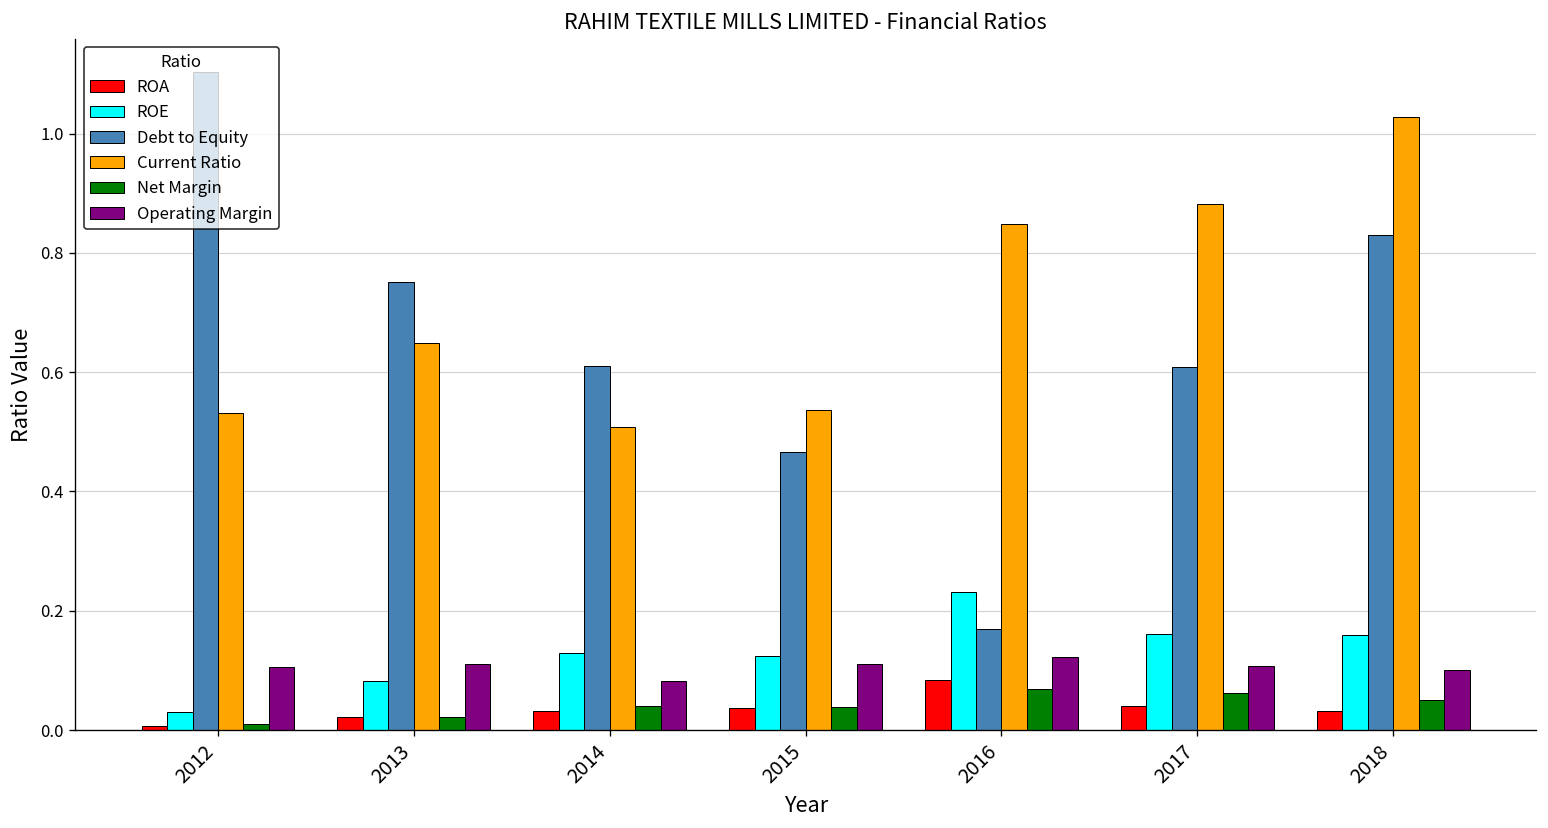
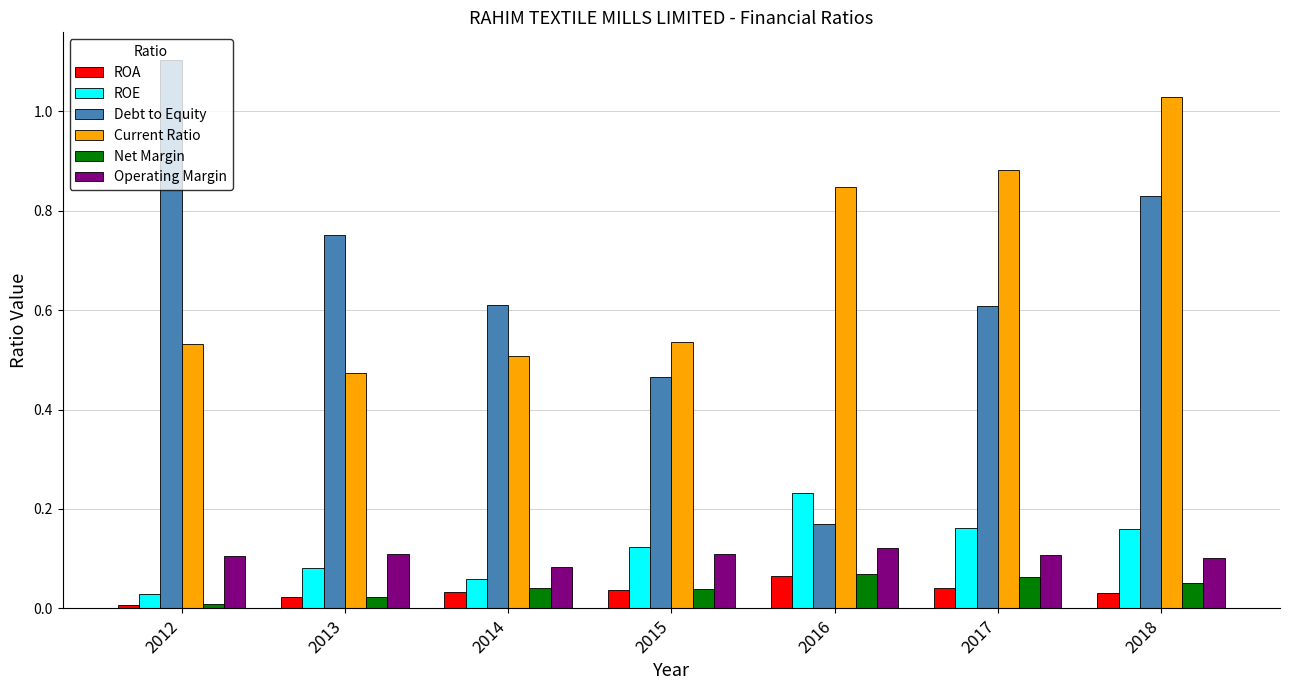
Current Ratio, 2013: 0.65 -> 0.47
ROE, 2014: 0.13 -> 0.06
ROA, 2016: 0.08 -> 0.07
